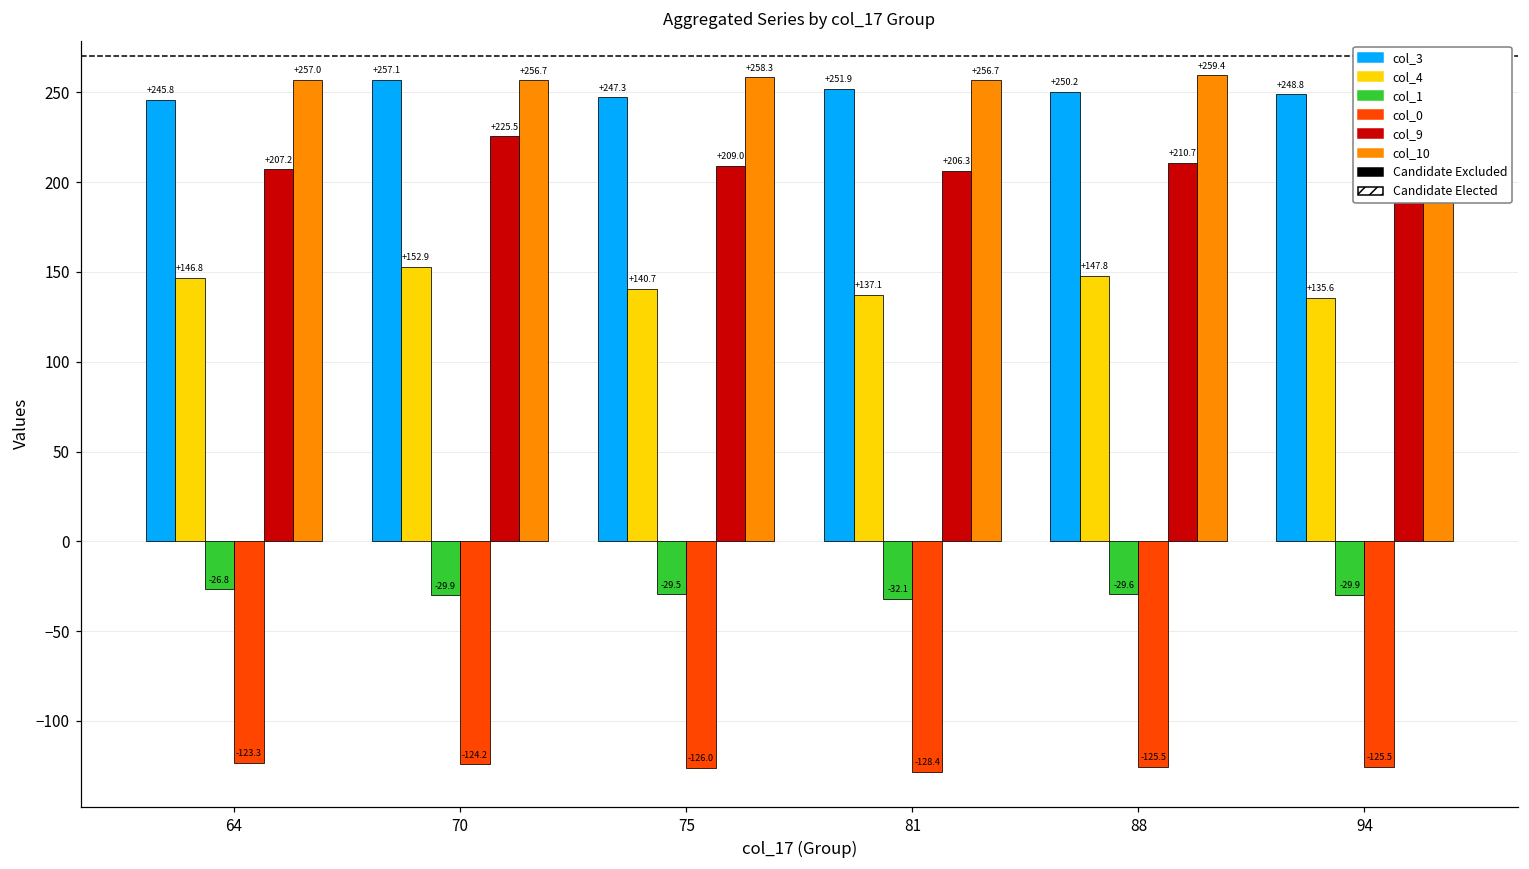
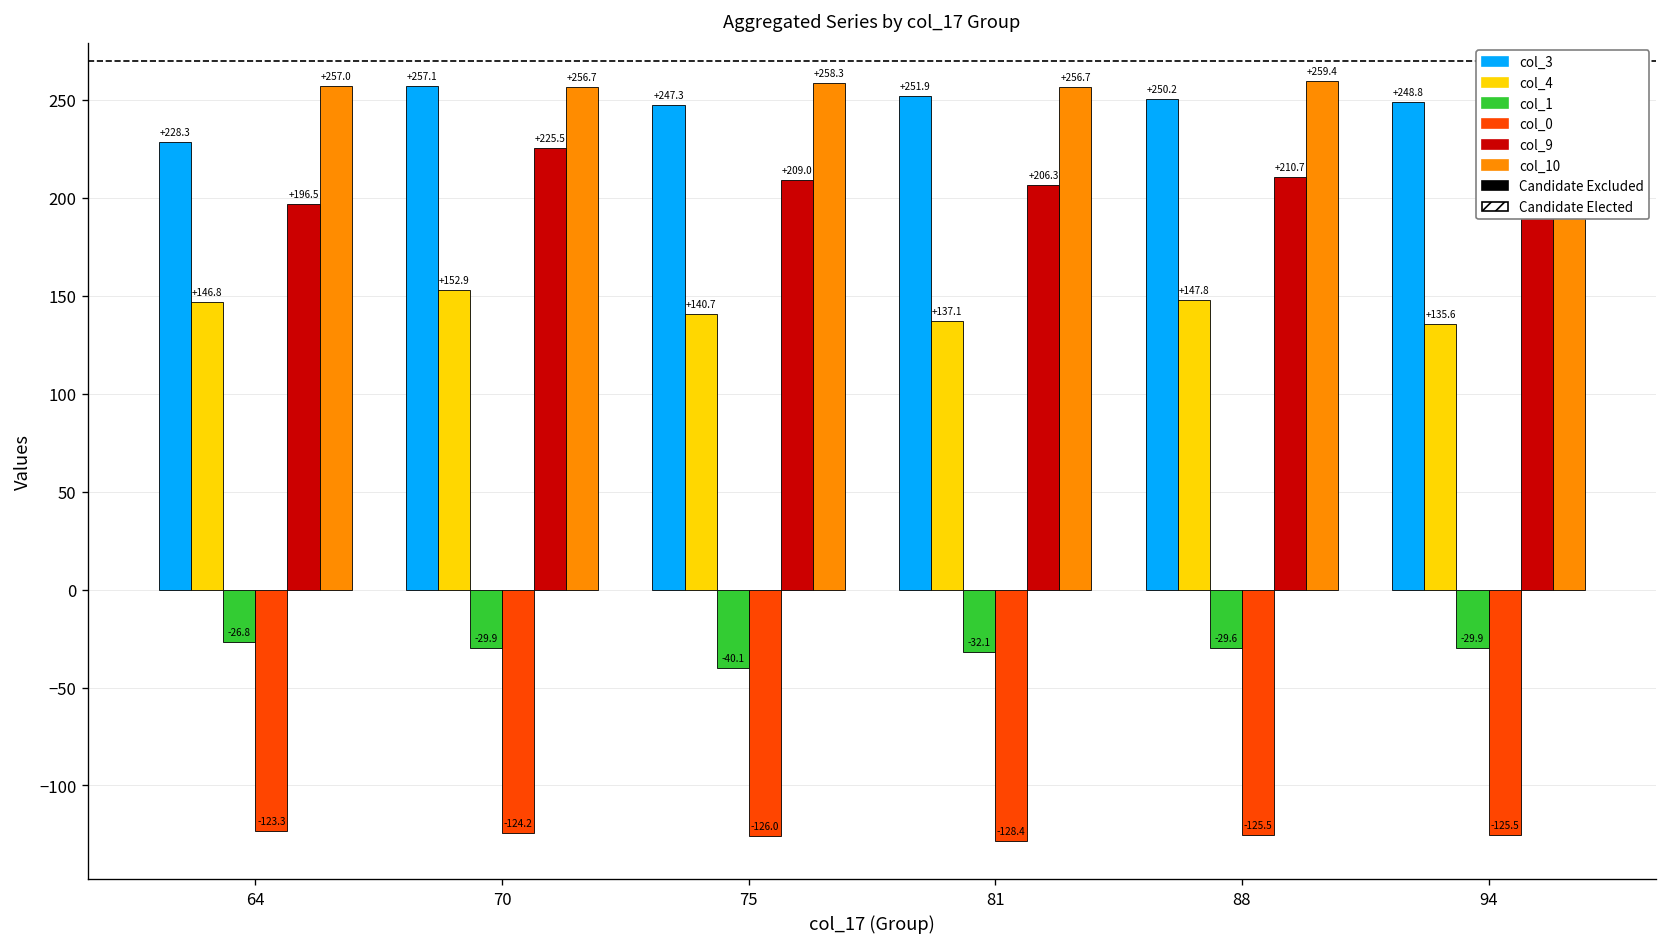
col_3, 64: +245.8 -> +228.3
col_9, 64: +207.2 -> +196.5
col_1, 75: -29.5 -> -40.1
